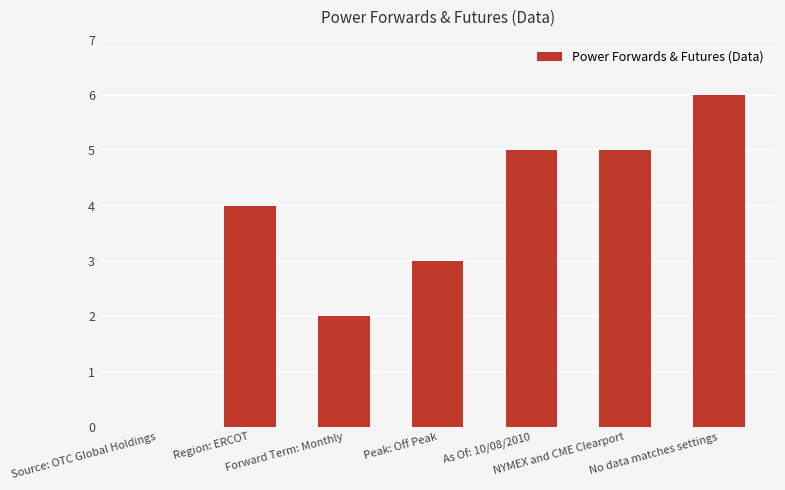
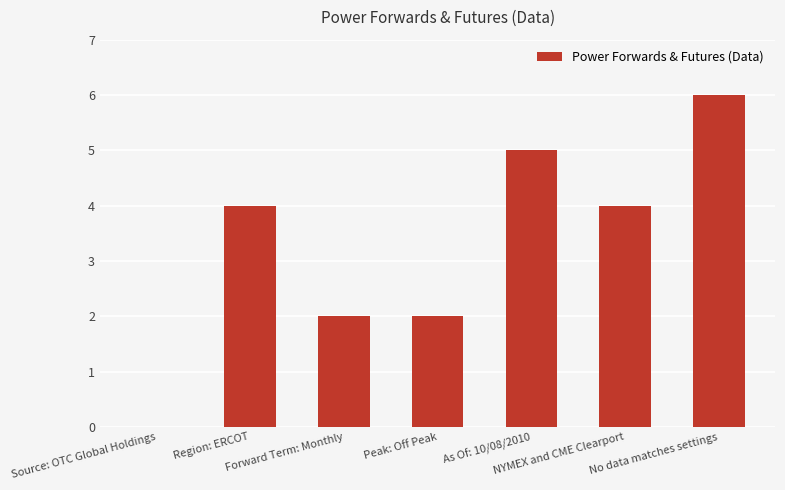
Peak: Off Peak: 3 -> 2
NYMEX and CME Clearport: 5 -> 4
